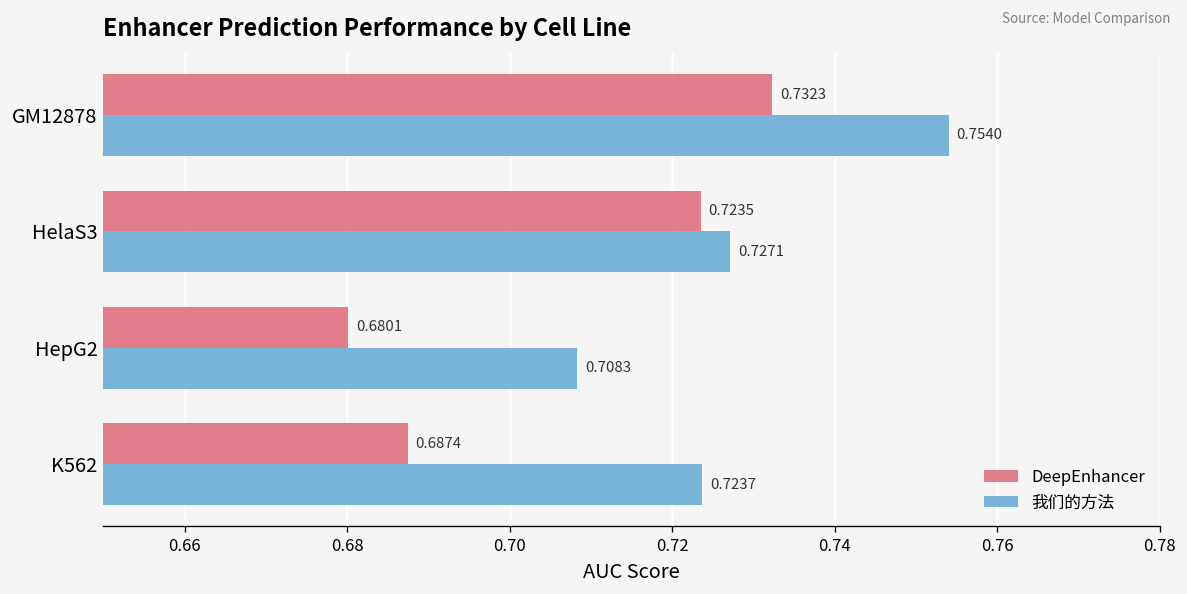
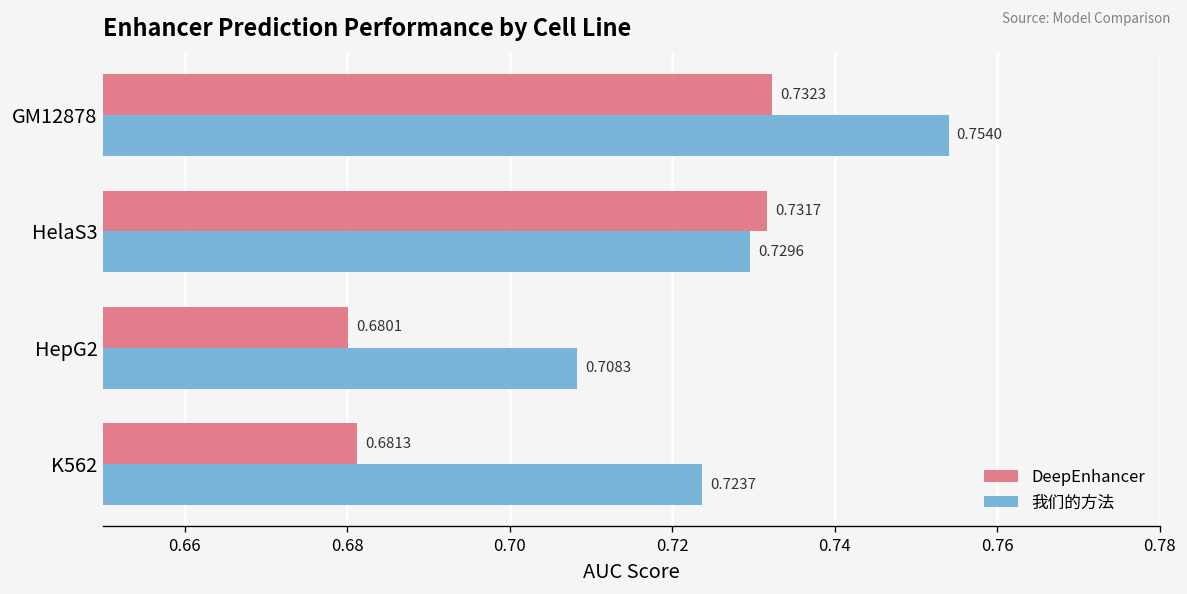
DeepEnhancer, HelaS3: 0.7235 -> 0.7317
我们的方法, HelaS3: 0.7271 -> 0.7296
DeepEnhancer, K562: 0.6874 -> 0.6813
